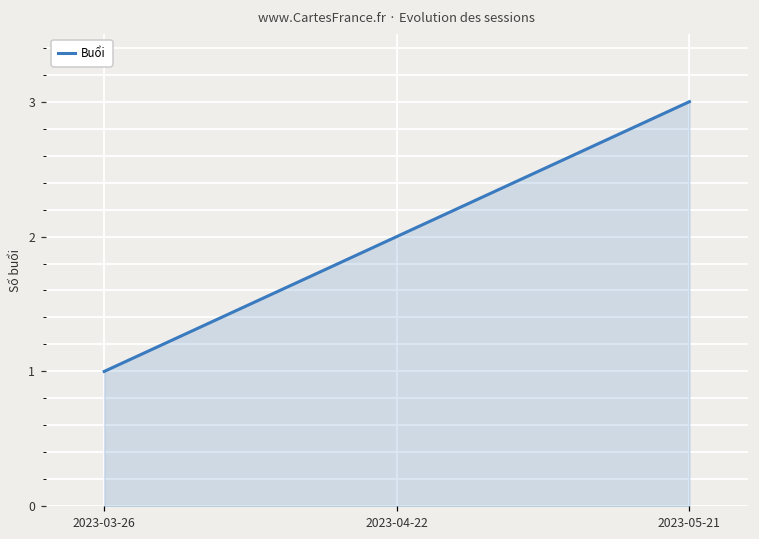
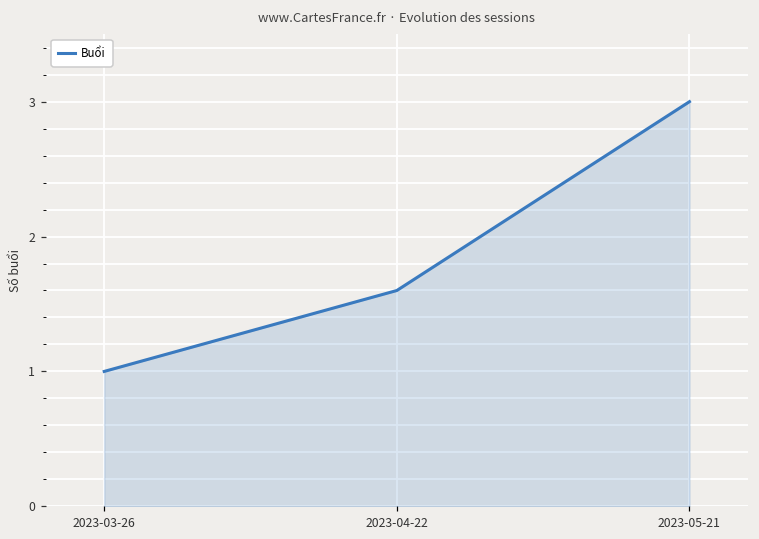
2023-04-22: 2.0 -> 1.6
